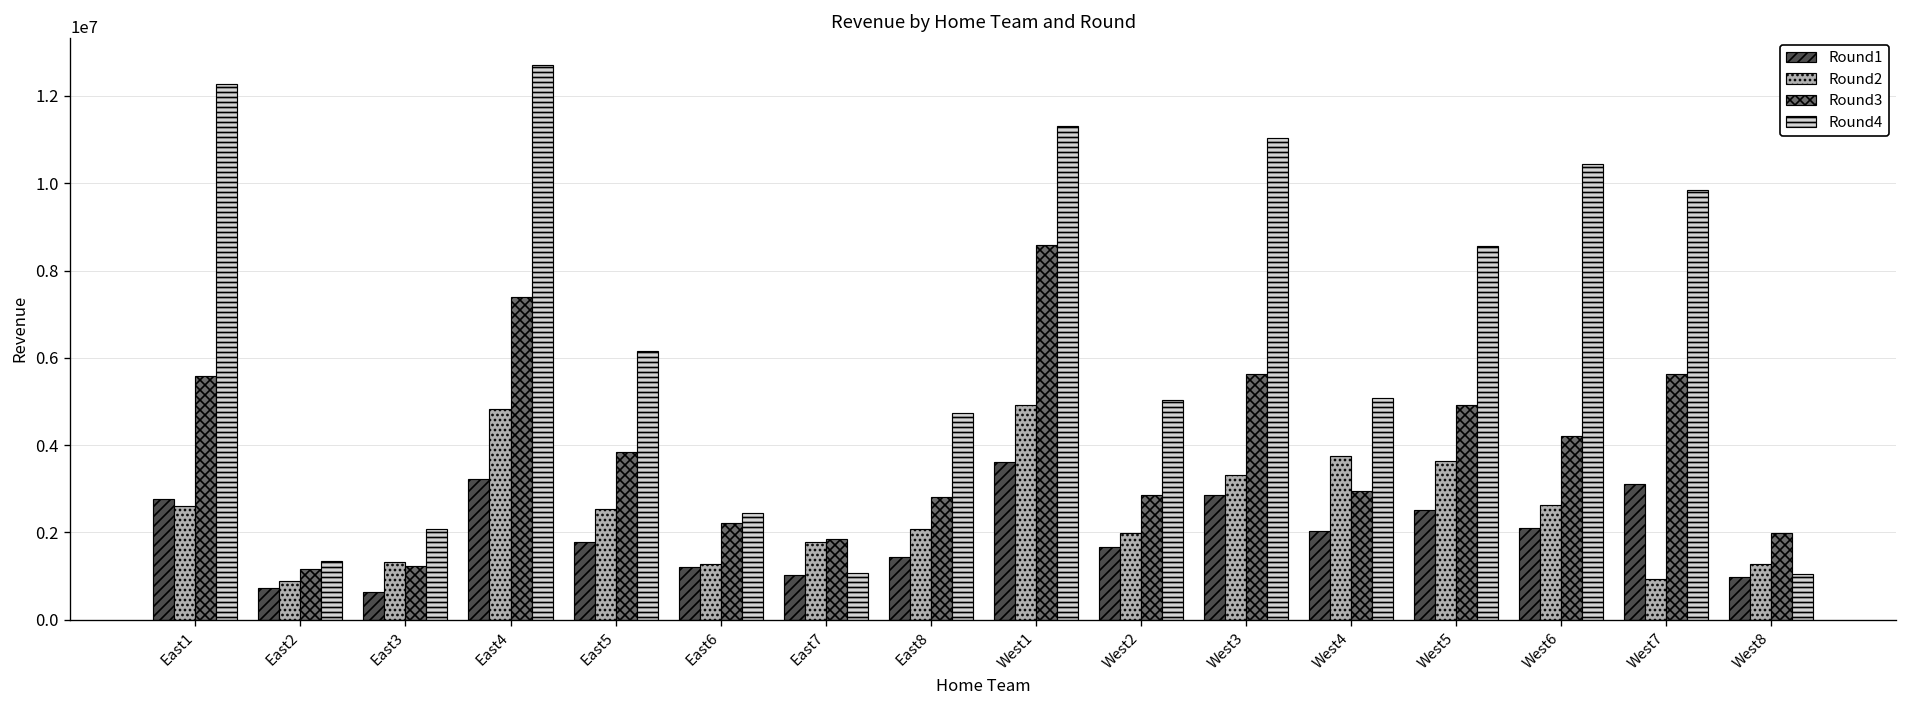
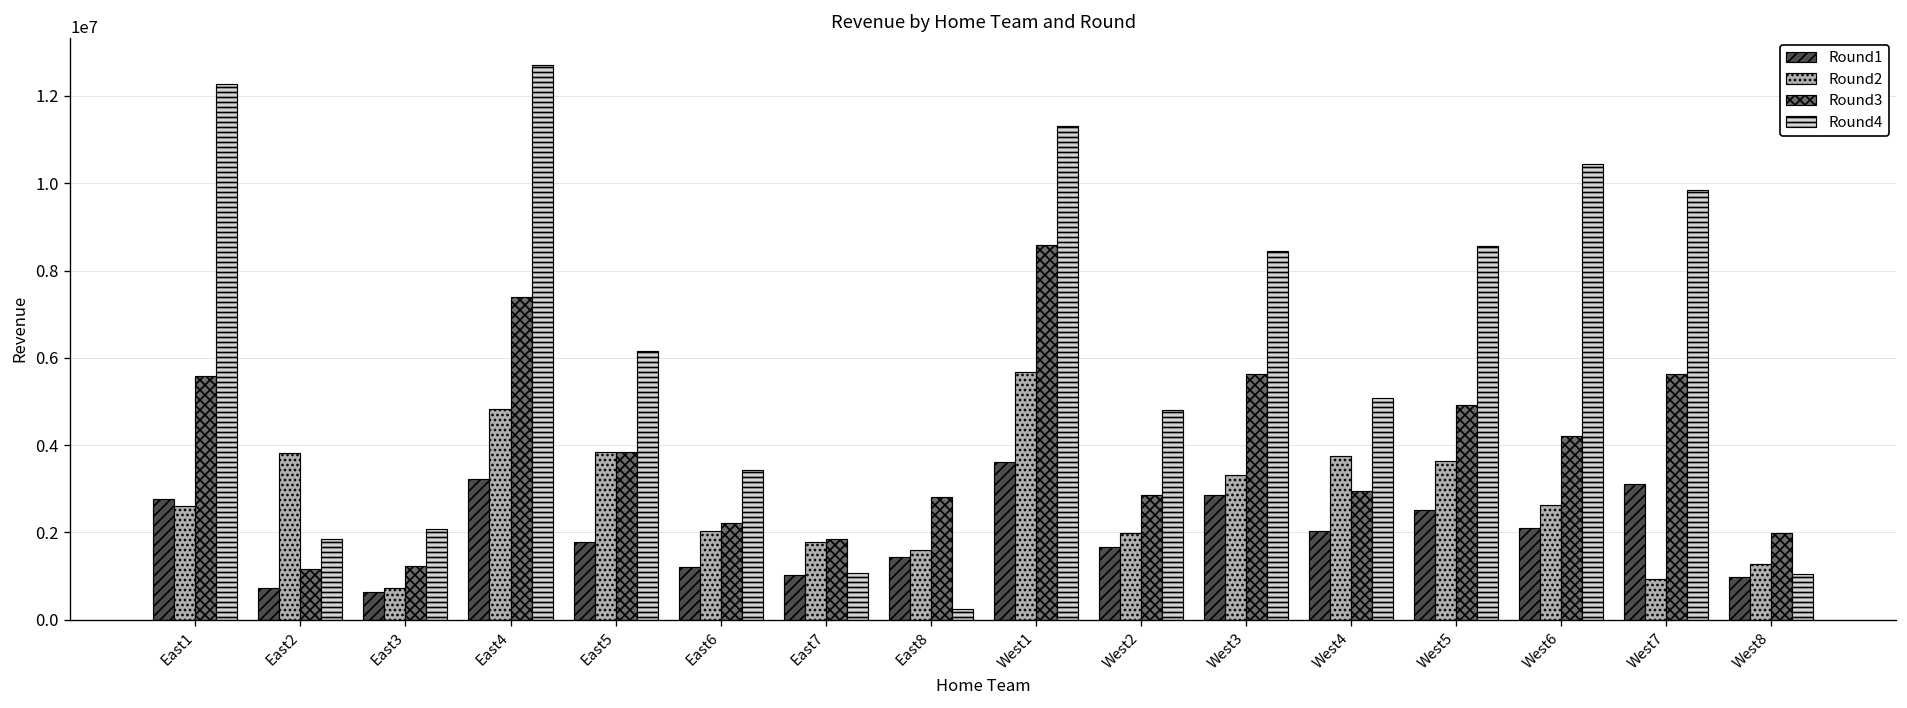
Round2, East2: 900000 -> 3800000
Round4, East2: 1300000 -> 1800000
Round2, East3: 1300000 -> 700000
Round2, East5: 2500000 -> 3800000
Round2, East6: 1300000 -> 2000000
Round4, East6: 2400000 -> 3400000
Round2, East8: 2100000 -> 1600000
Round4, East8: 4700000 -> 300000
Round2, West1: 4900000 -> 5700000
Round4, West2: 5000000 -> 4800000
Round4, West3: 11000000 -> 8400000
